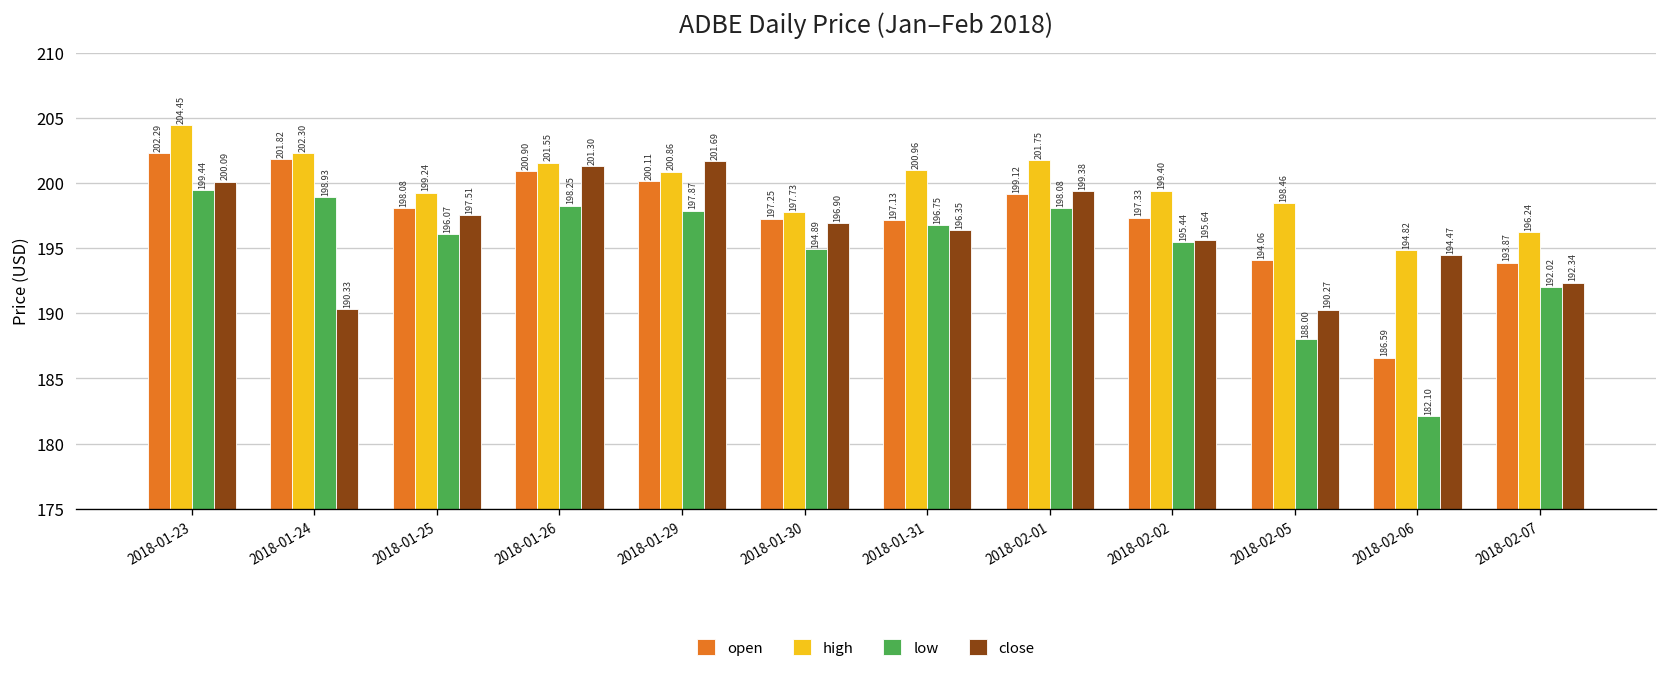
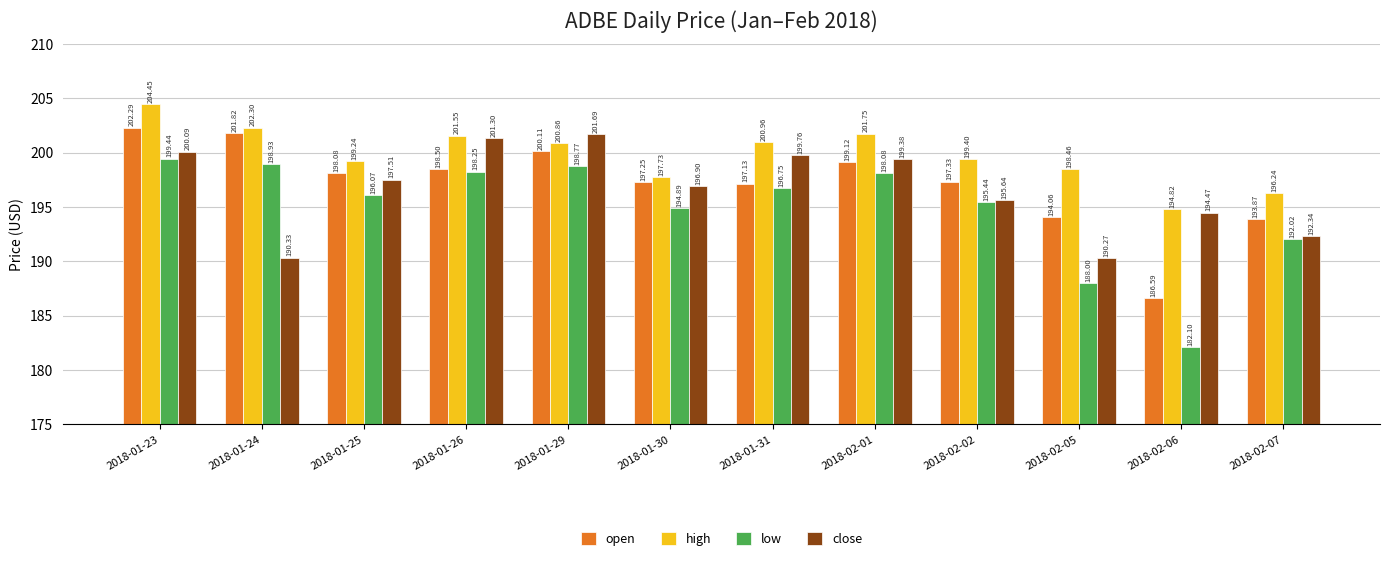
open, 2018-01-26: 200.90 -> 198.50
low, 2018-01-29: 197.87 -> 198.77
close, 2018-01-31: 196.35 -> 199.76
